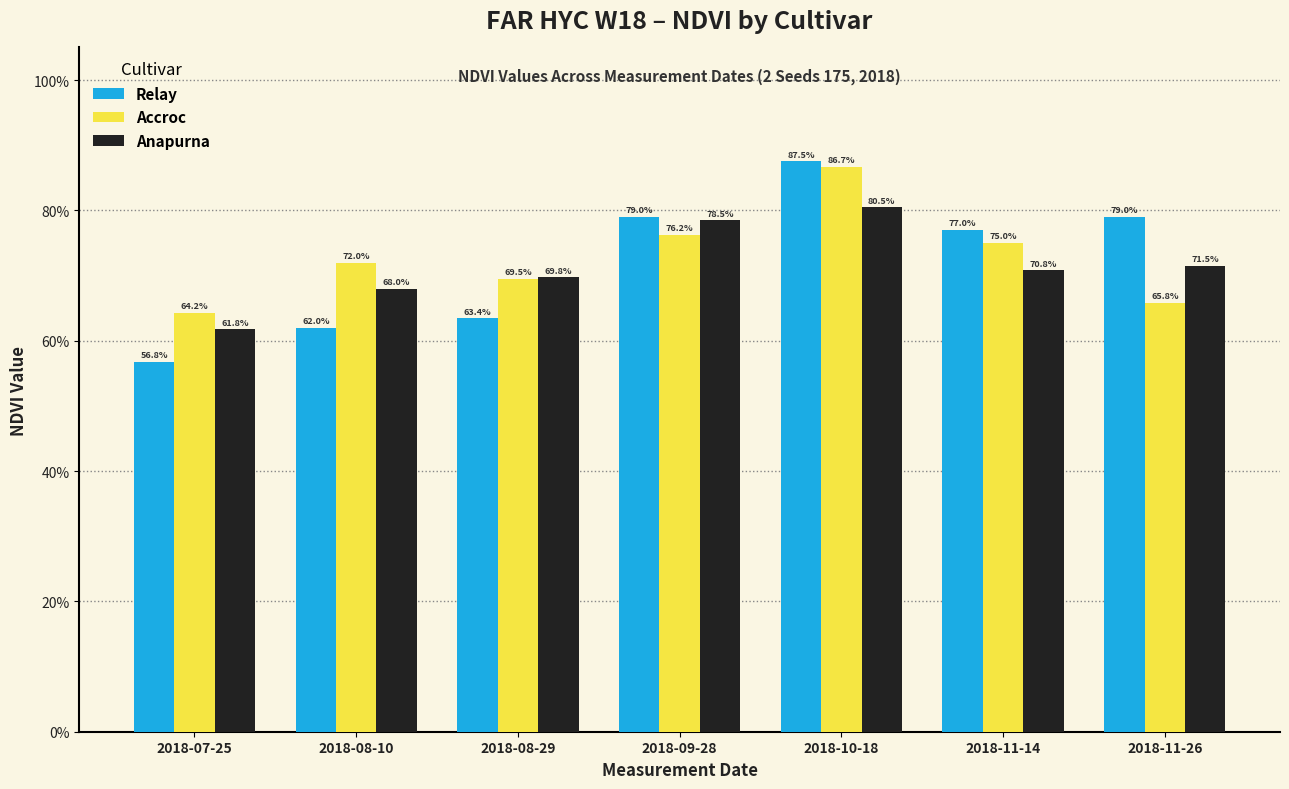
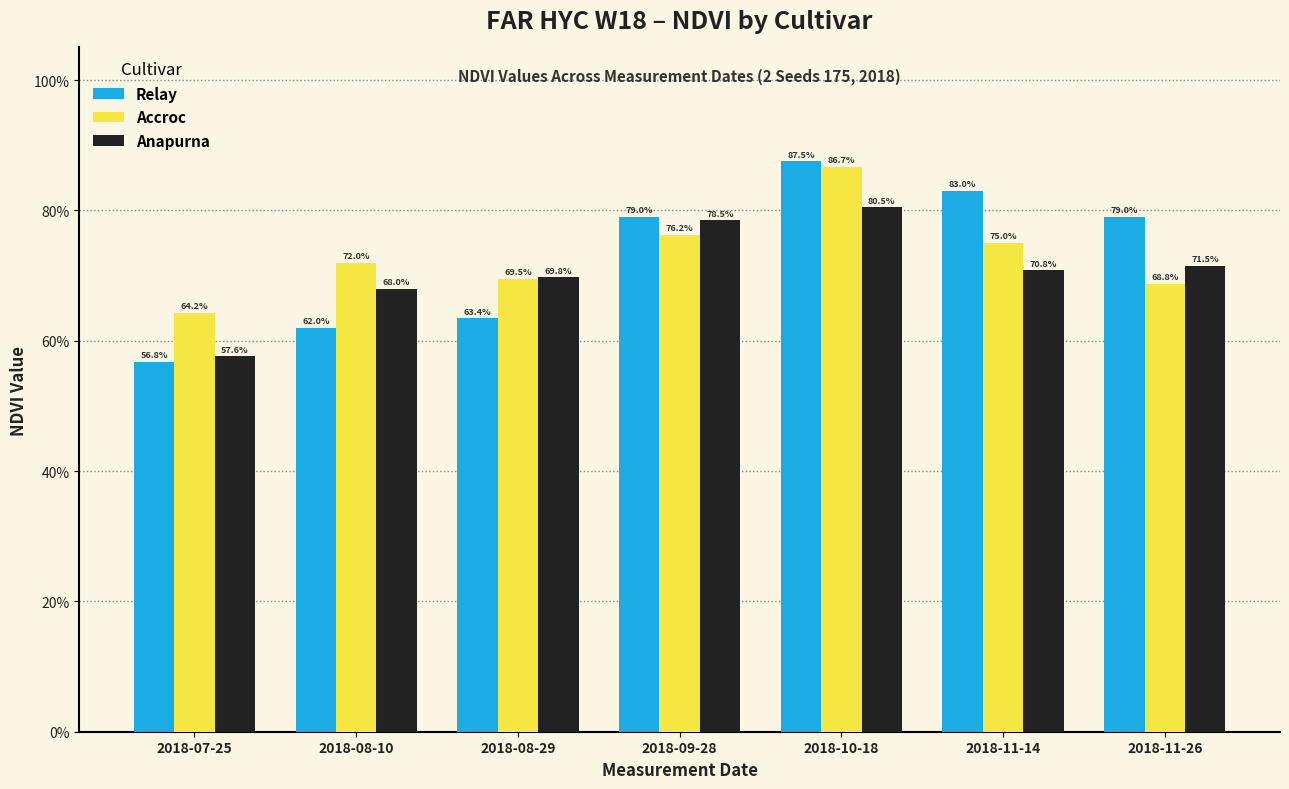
Anapurna, 2018-07-25: 61.8% -> 57.6%
Relay, 2018-11-14: 77.0% -> 83.0%
Accroc, 2018-11-26: 65.8% -> 68.8%
